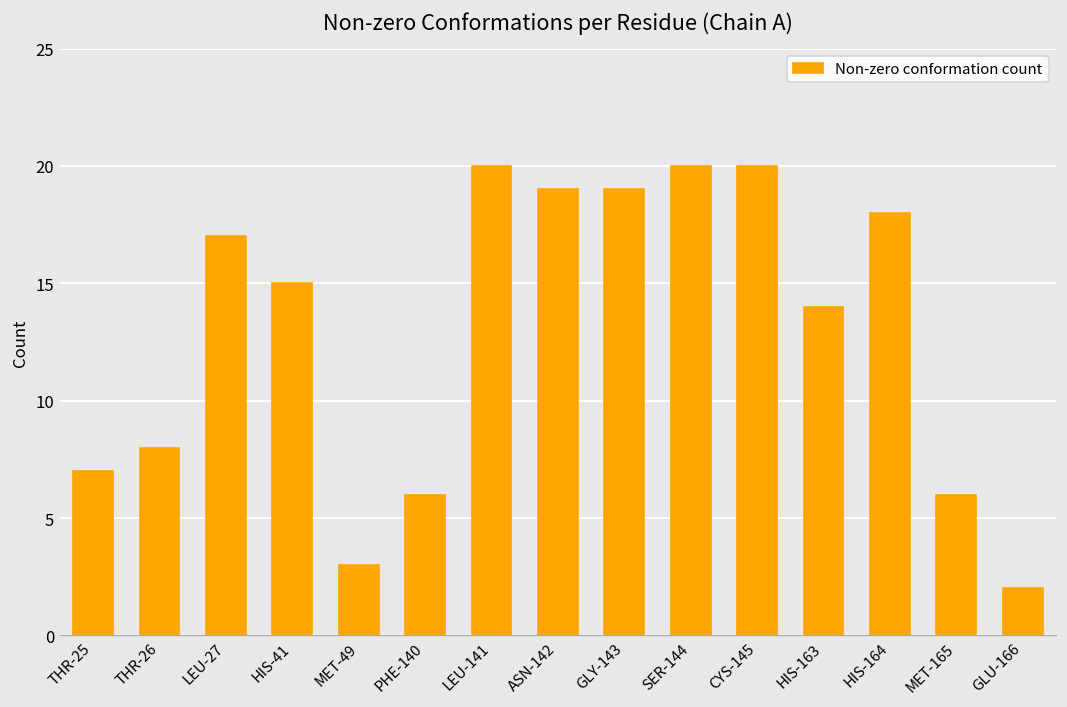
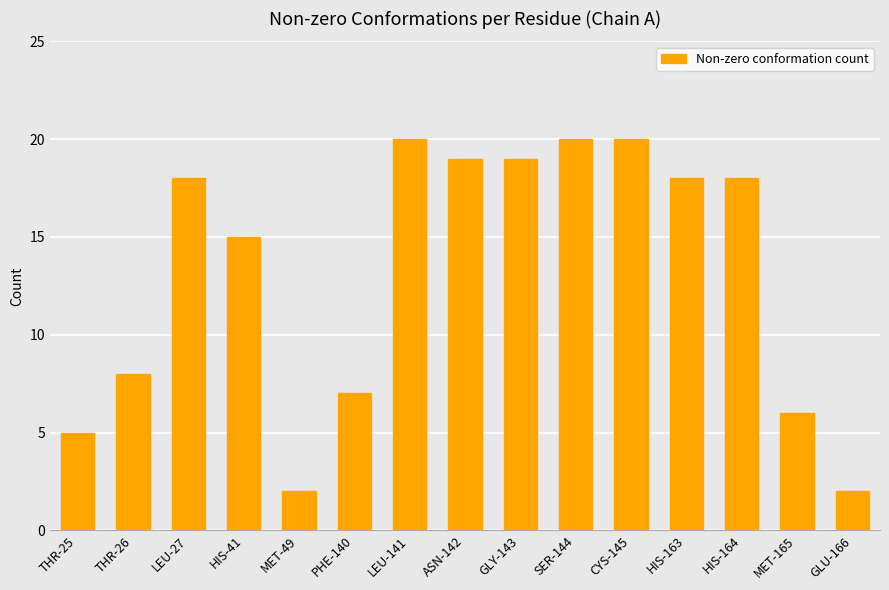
THR-25: 7 -> 5
LEU-27: 17 -> 18
MET-49: 3 -> 2
PHE-140: 6 -> 7
HIS-163: 14 -> 18
